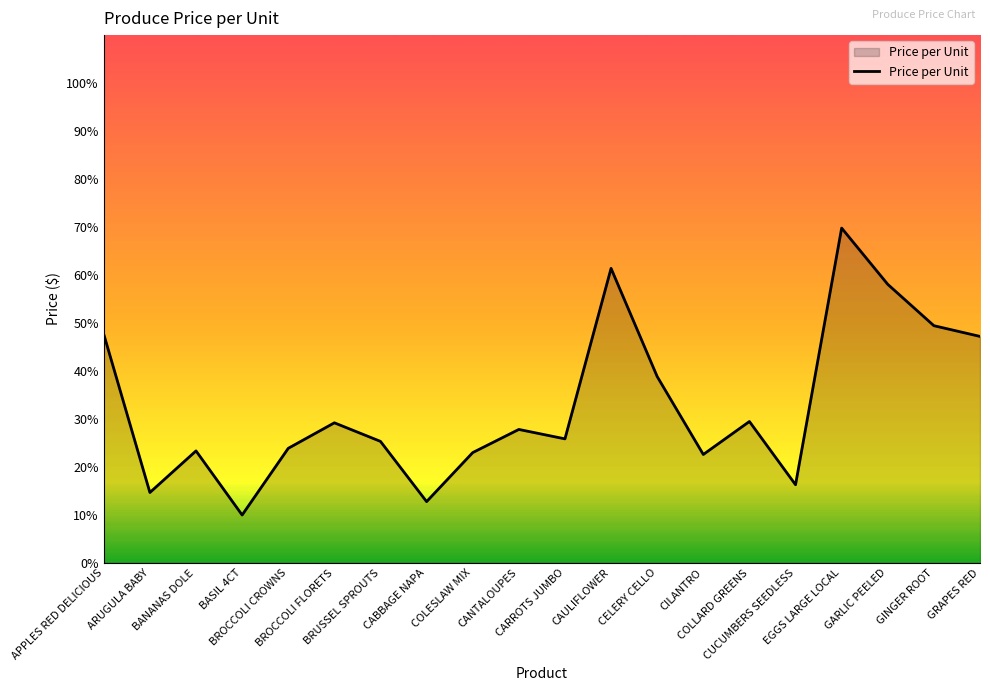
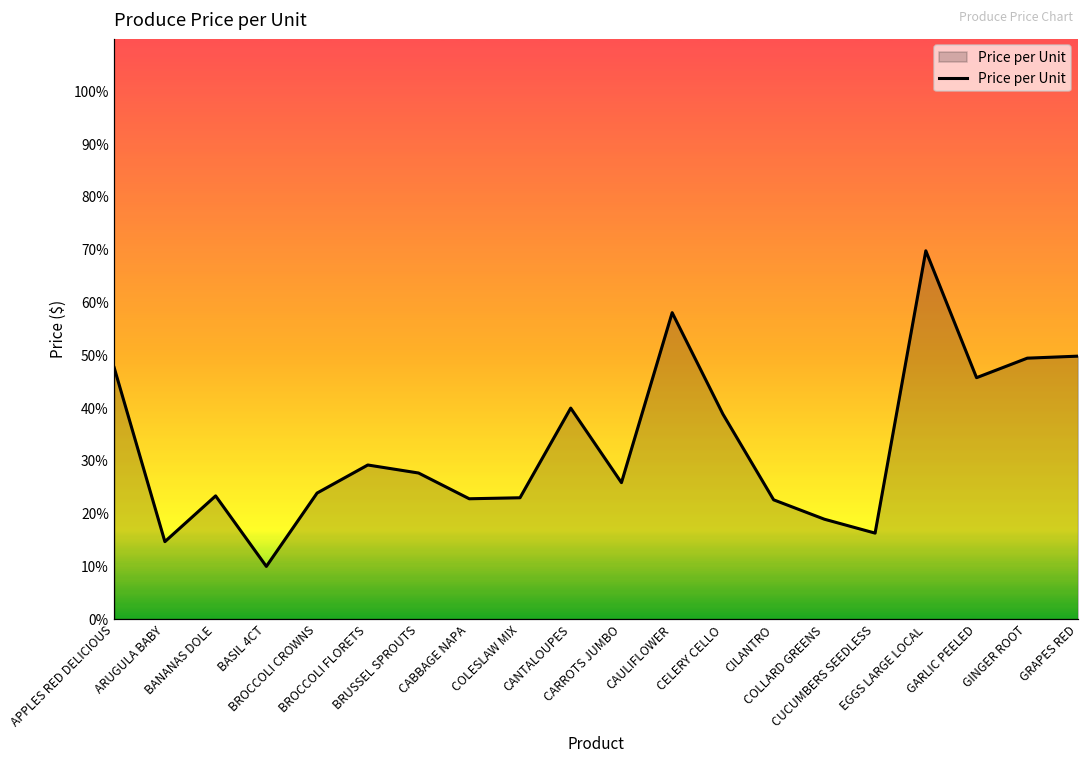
BRUSSEL SPROUTS: 25% -> 28%
CABBAGE NAPA: 13% -> 23%
CANTALOUPES: 28% -> 40%
CAULIFLOWER: 61% -> 58%
COLLARD GREENS: 29% -> 19%
GARLIC PEELED: 58% -> 46%
GRAPES RED: 47% -> 50%
